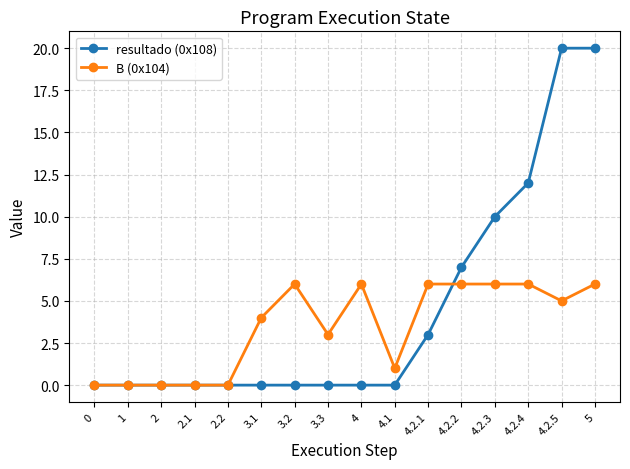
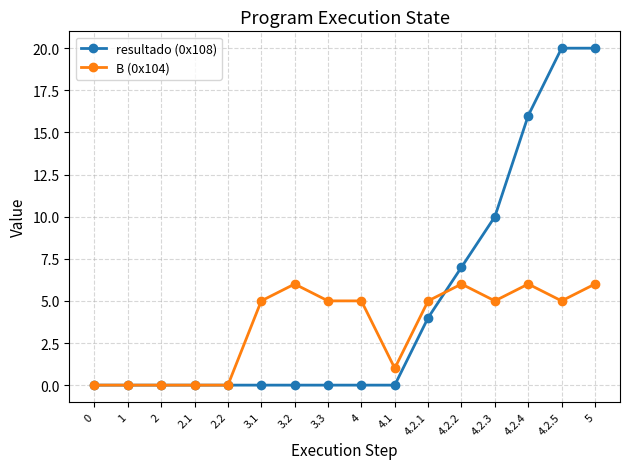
B (0x104), 3.1: 4 -> 5
B (0x104), 3.3: 3 -> 5
B (0x104), 4: 6 -> 5
resultado (0x108), 4.2.1: 3 -> 4
B (0x104), 4.2.1: 6 -> 5
B (0x104), 4.2.3: 6 -> 5
resultado (0x108), 4.2.4: 12 -> 16
